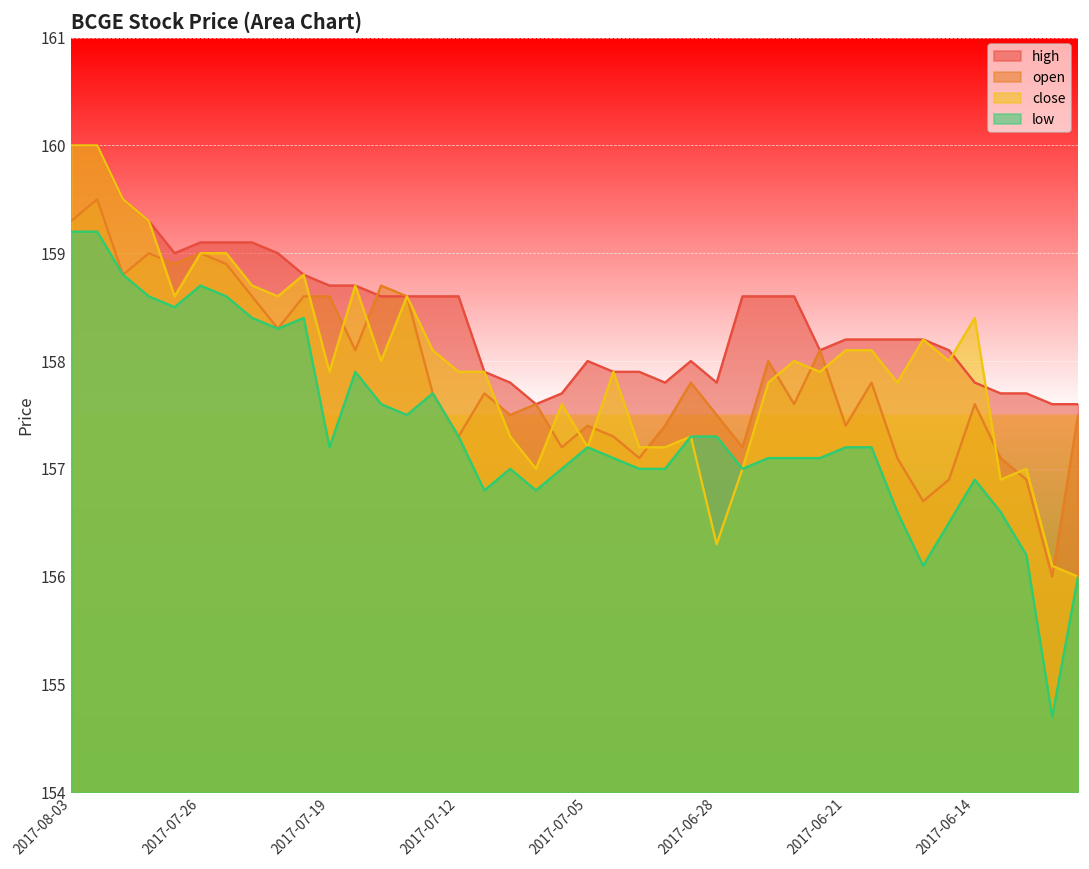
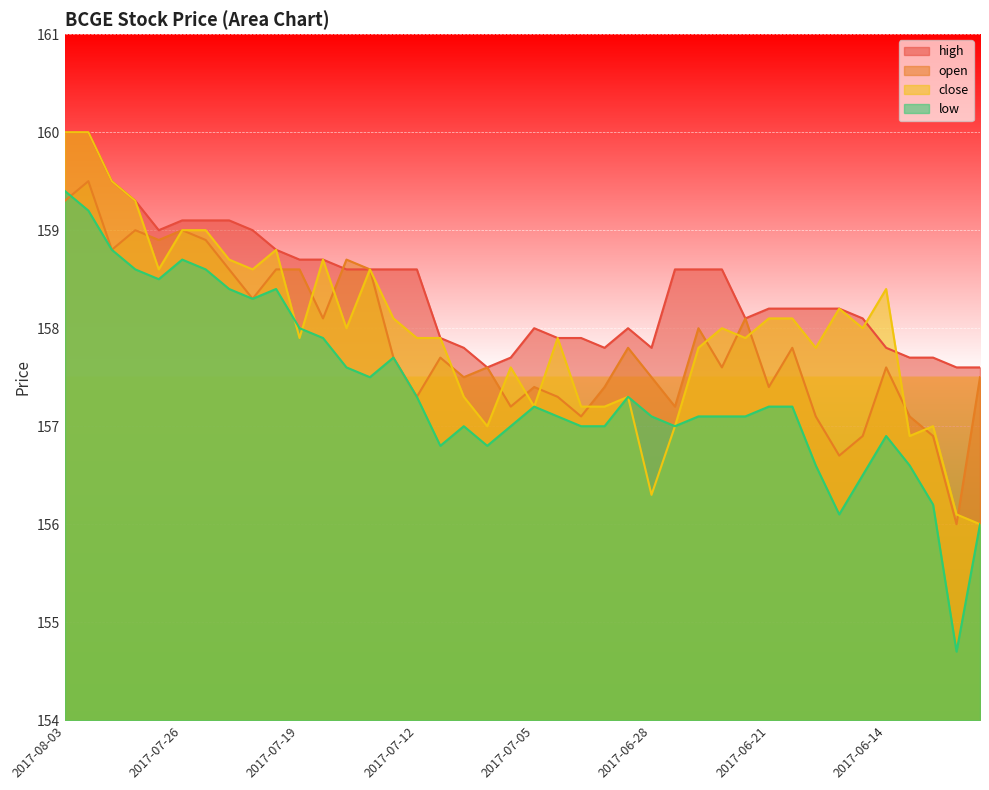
low, 2017-08-03: 159.2 -> 159.4
low, 2017-07-19: 157.2 -> 158.0
low, 2017-06-28: 157.3 -> 157.1
